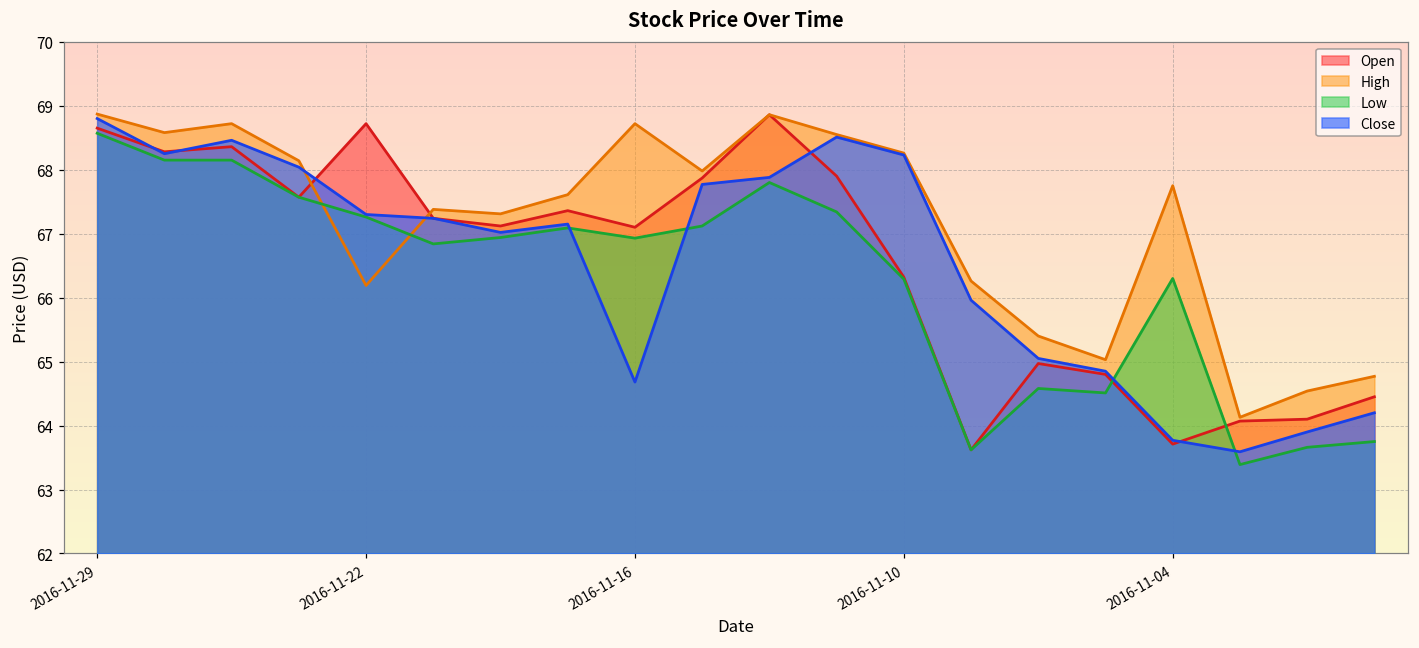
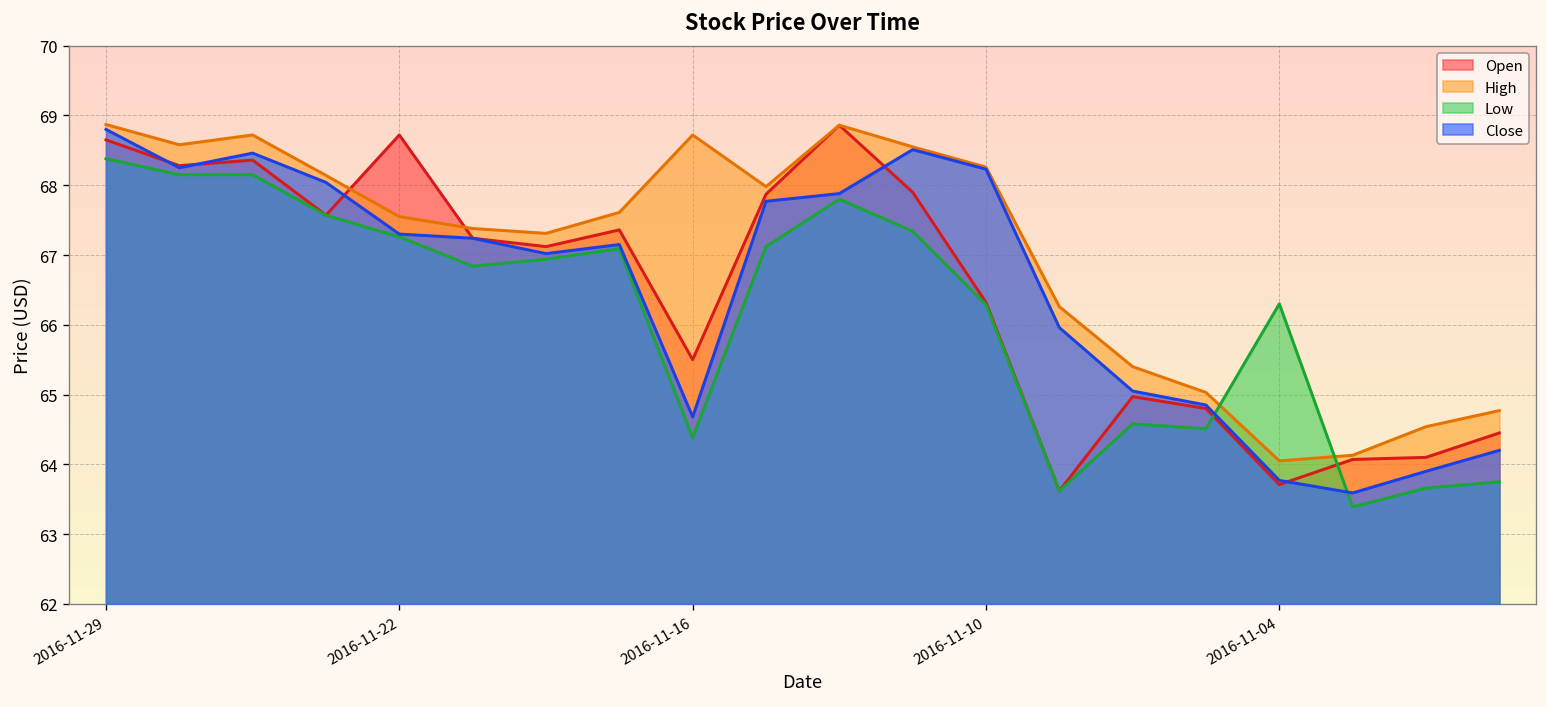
Low, 2016-11-29: 68.6 -> 68.4
High, 2016-11-22: 66.2 -> 67.6
Open, 2016-11-16: 67.1 -> 65.5
Low, 2016-11-16: 66.9 -> 64.4
High, 2016-11-04: 67.8 -> 64.1
